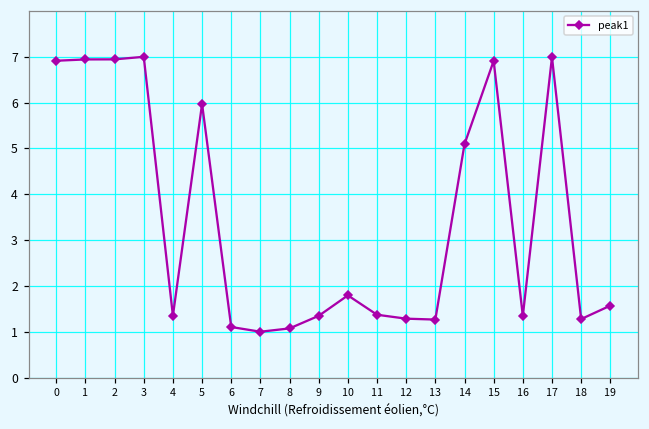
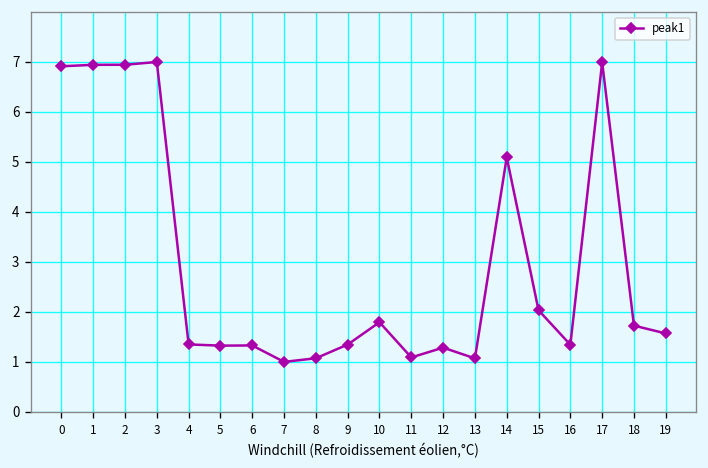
5: 6.0 -> 1.3
6: 1.1 -> 1.3
11: 1.4 -> 1.1
13: 1.3 -> 1.1
15: 6.9 -> 2.0
18: 1.3 -> 1.7
